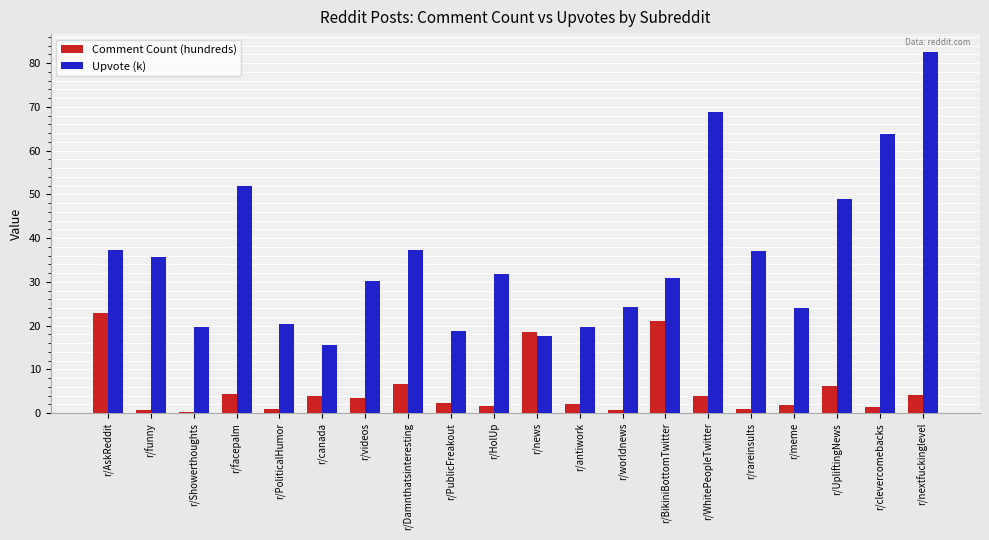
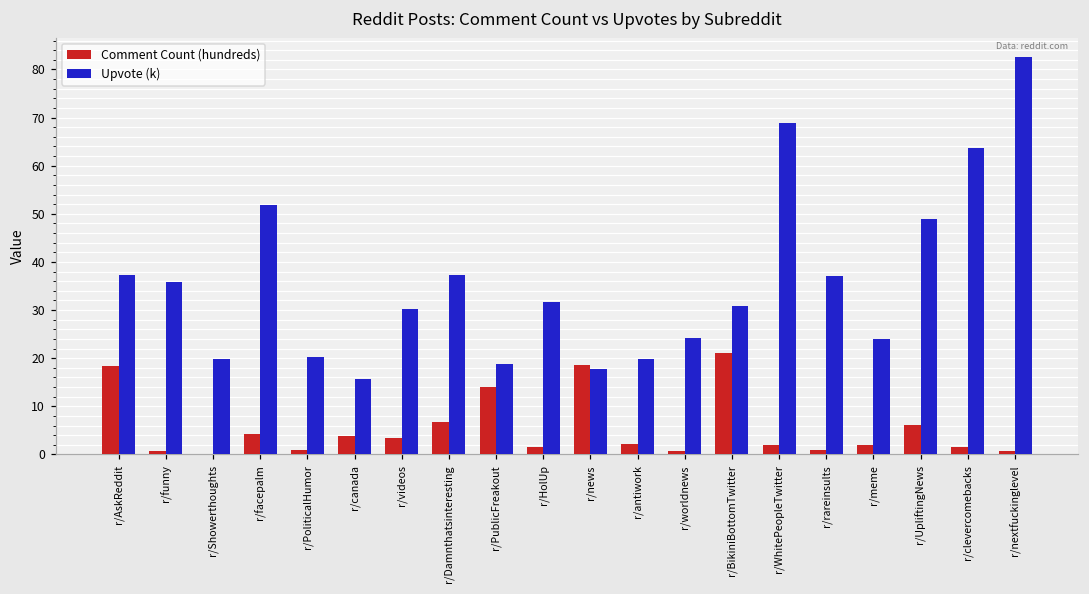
Comment Count (hundreds), r/AskReddit: 23 -> 18
Comment Count (hundreds), r/PublicFreakout: 2 -> 14
Comment Count (hundreds), r/WhitePeopleTwitter: 4 -> 2
Comment Count (hundreds), r/nextfuckinglevel: 4 -> 1
